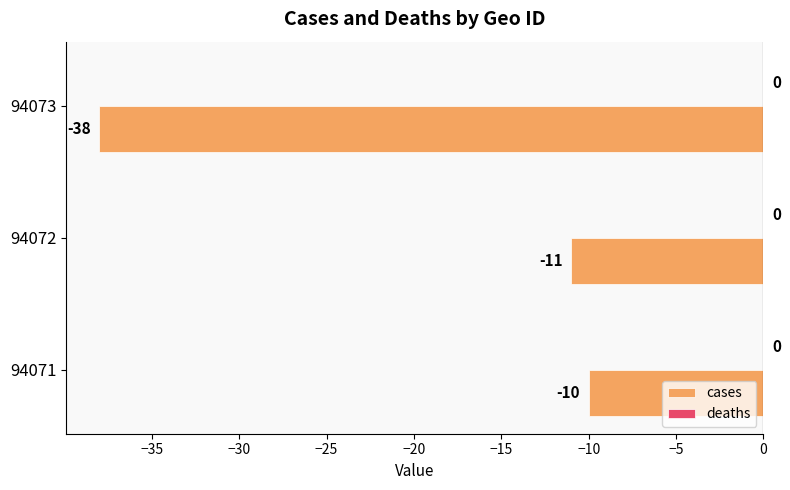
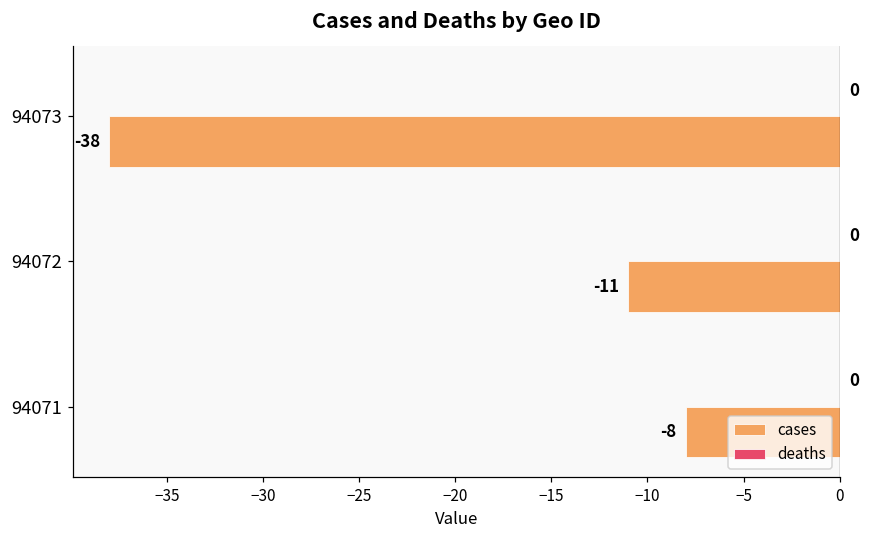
cases, 94071: -10 -> -8
